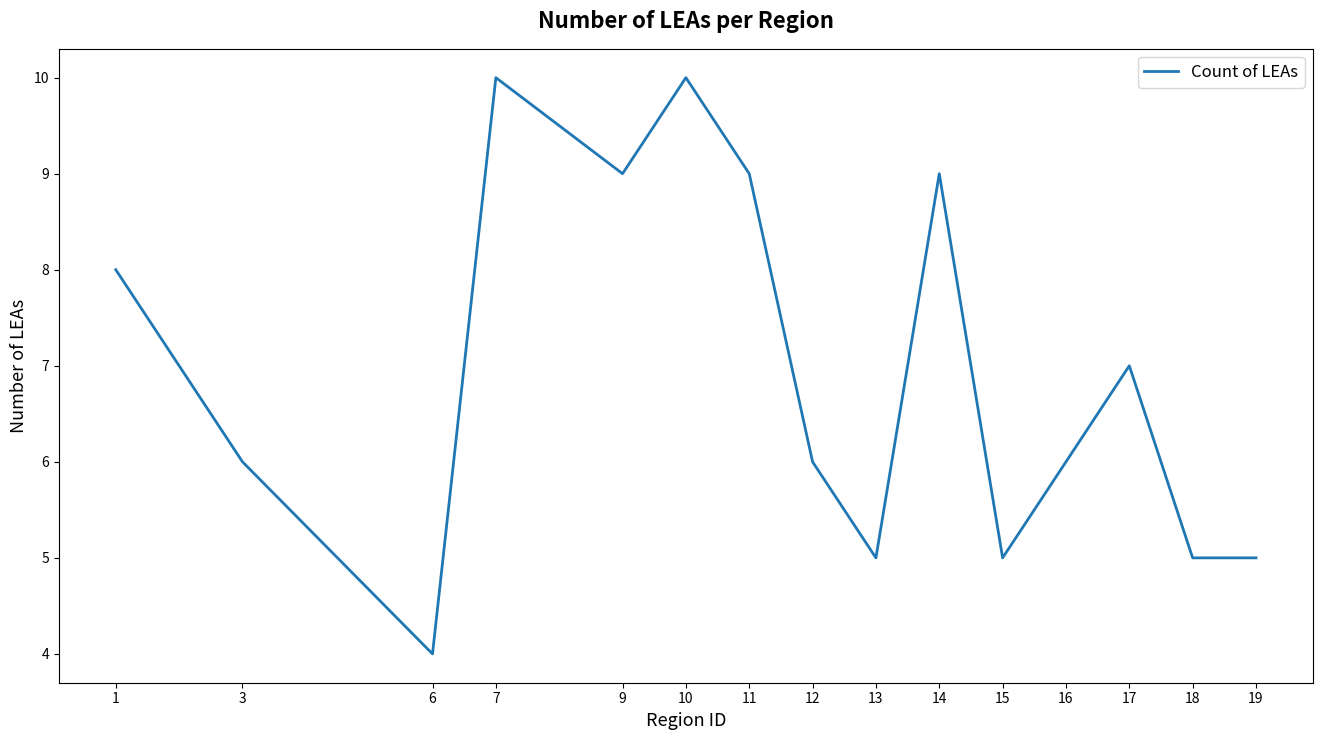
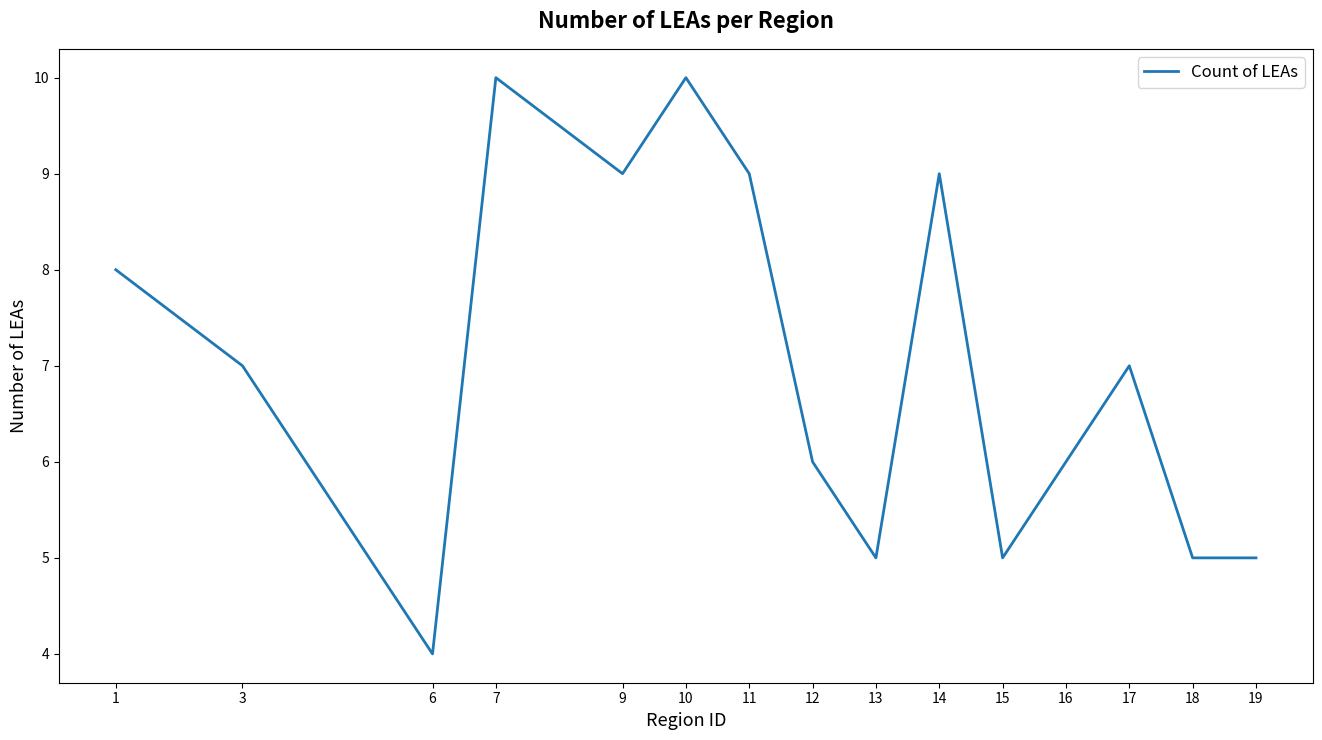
3: 6 -> 7
